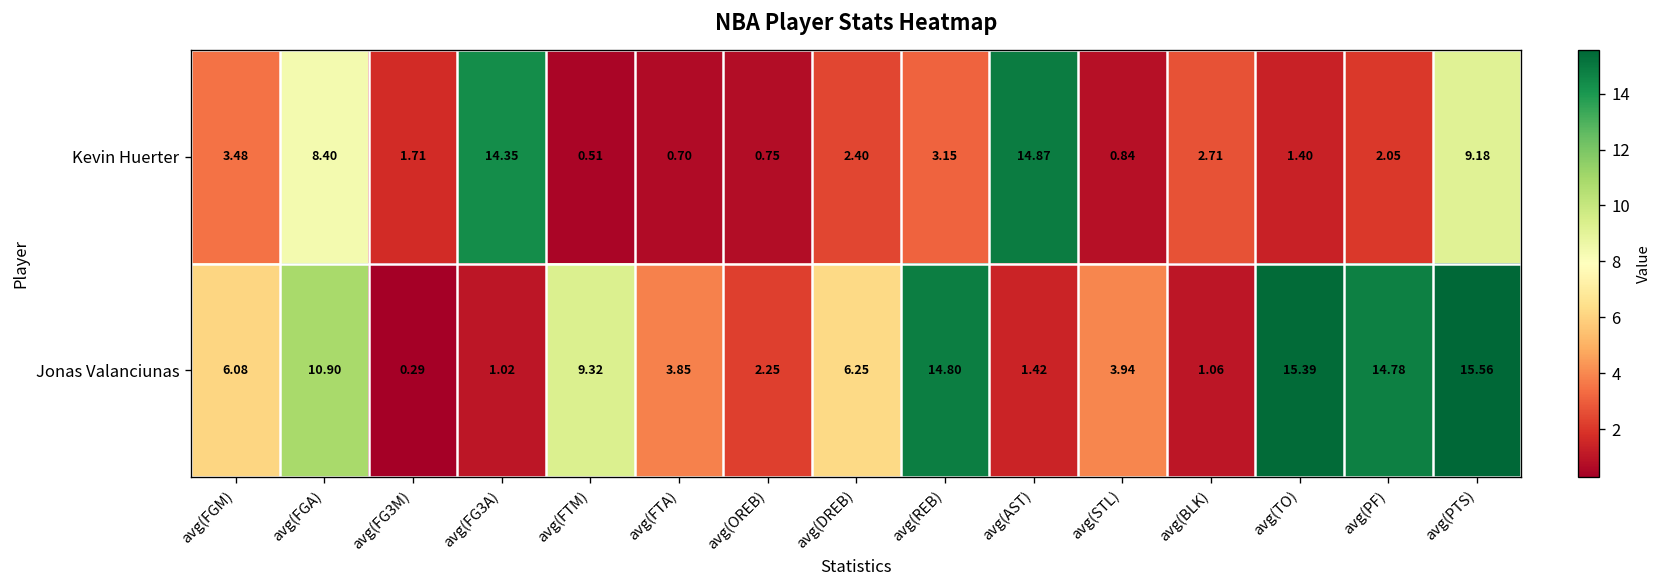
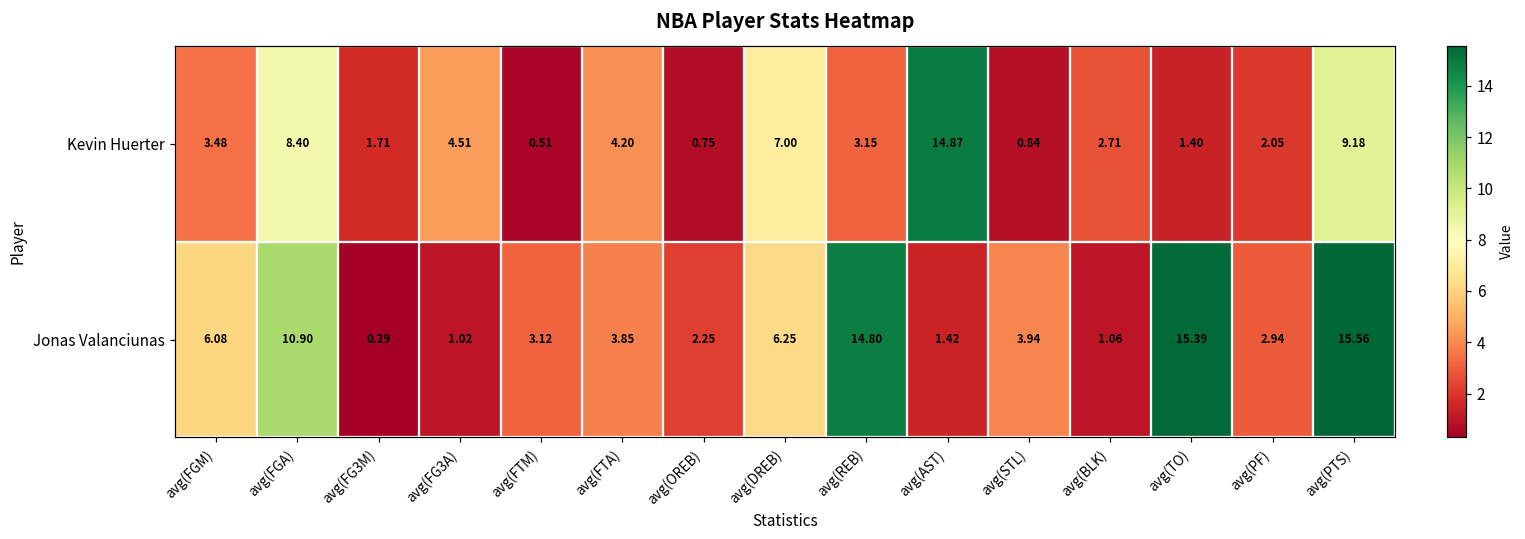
Kevin Huerter, avg(FG3A): 14.35 -> 4.51
Kevin Huerter, avg(FTA): 0.70 -> 4.20
Kevin Huerter, avg(DREB): 2.40 -> 7.00
Jonas Valanciunas, avg(FTM): 9.32 -> 3.12
Jonas Valanciunas, avg(PF): 14.78 -> 2.94
